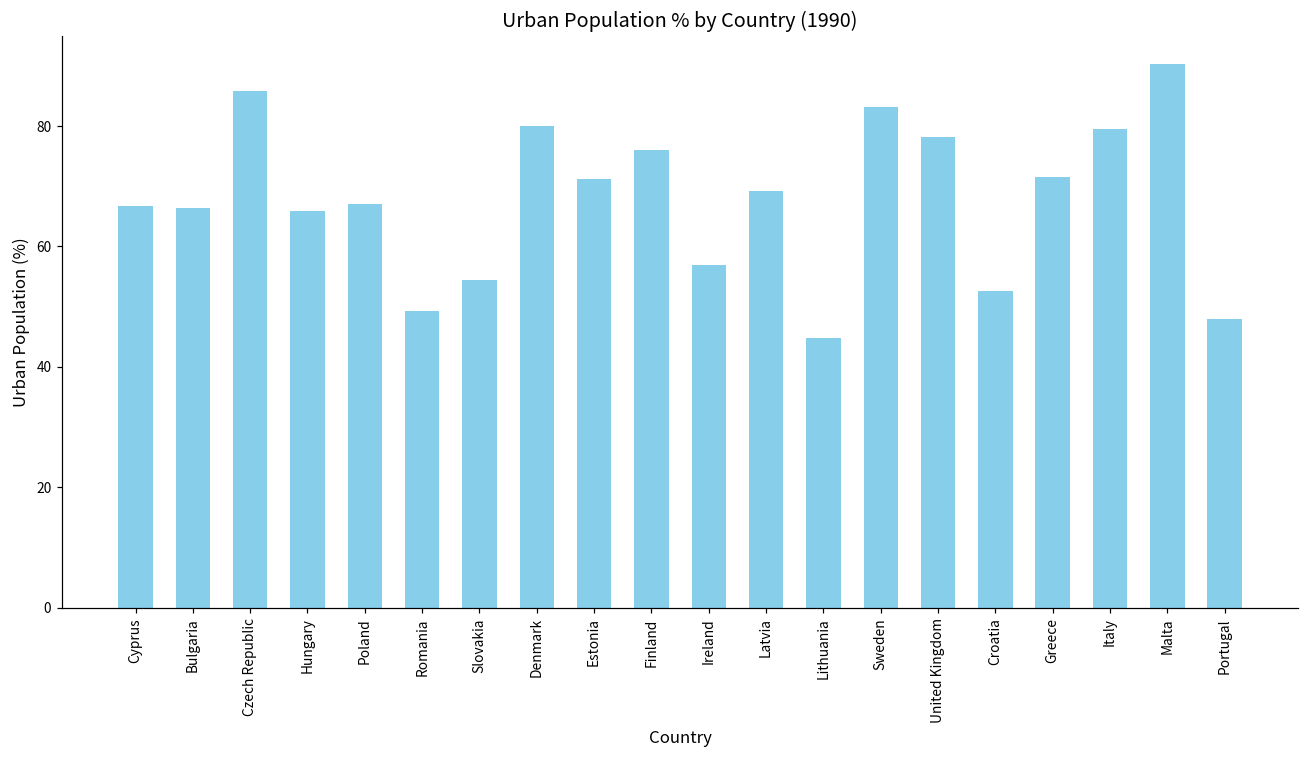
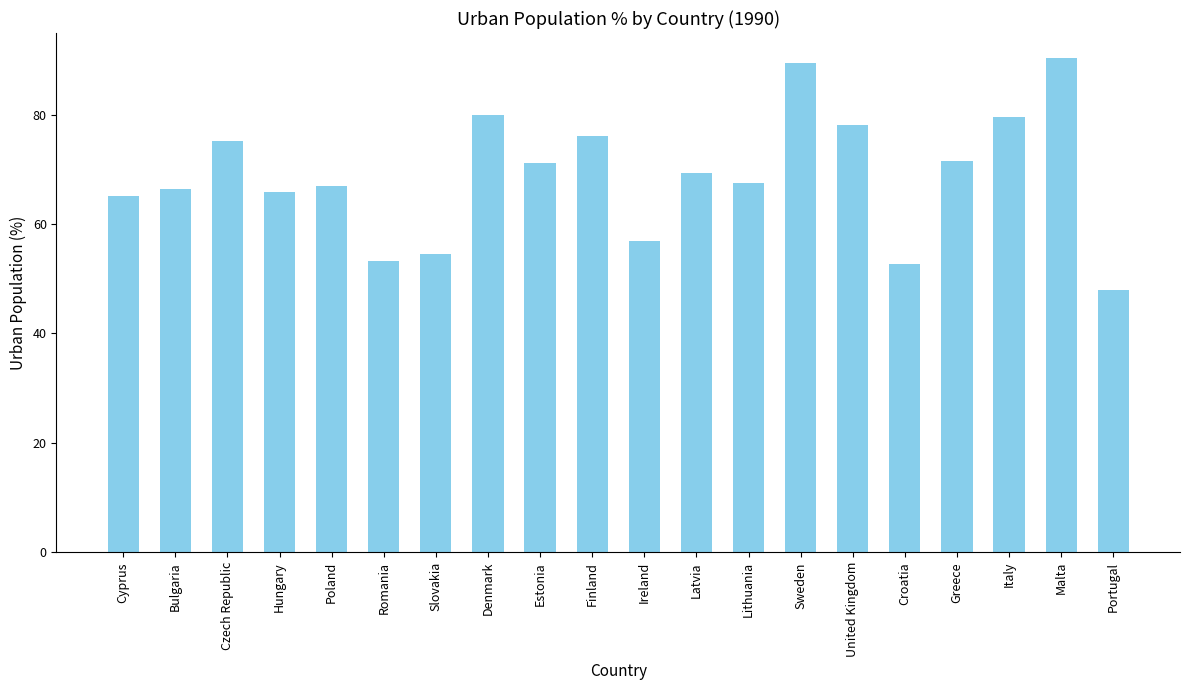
Cyprus: 67 -> 65
Czech Republic: 86 -> 75
Romania: 49 -> 53
Lithuania: 45 -> 68
Sweden: 83 -> 89
